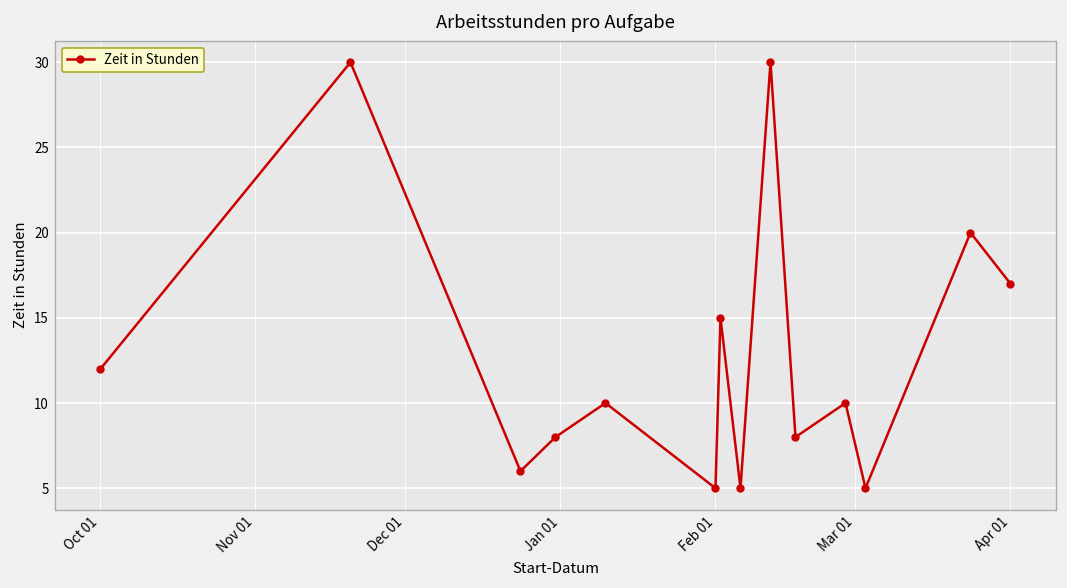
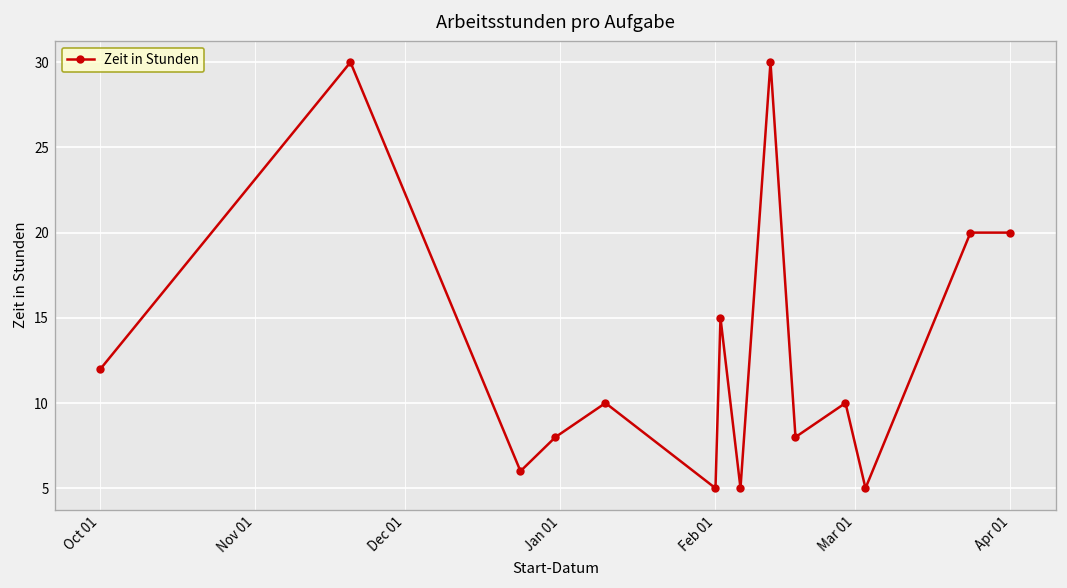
Apr 01: 17 -> 20
